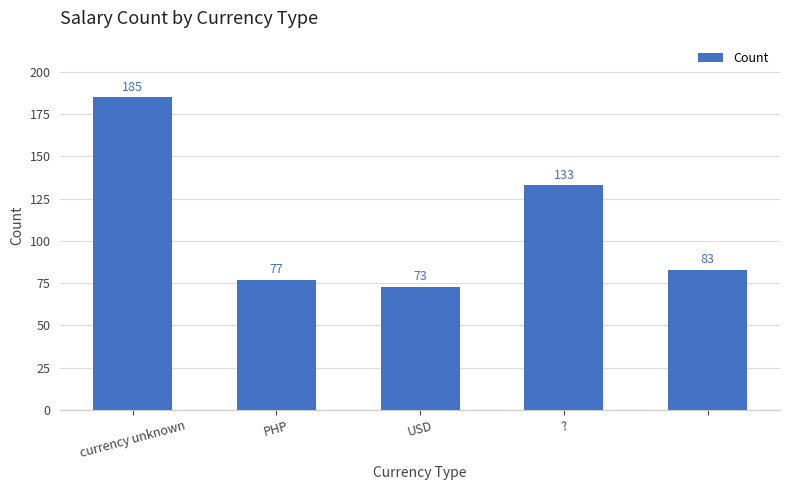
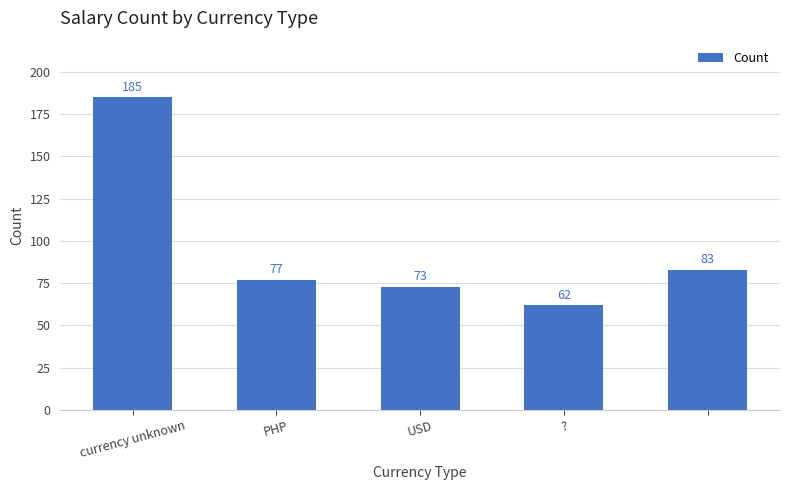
?: 133 -> 62
